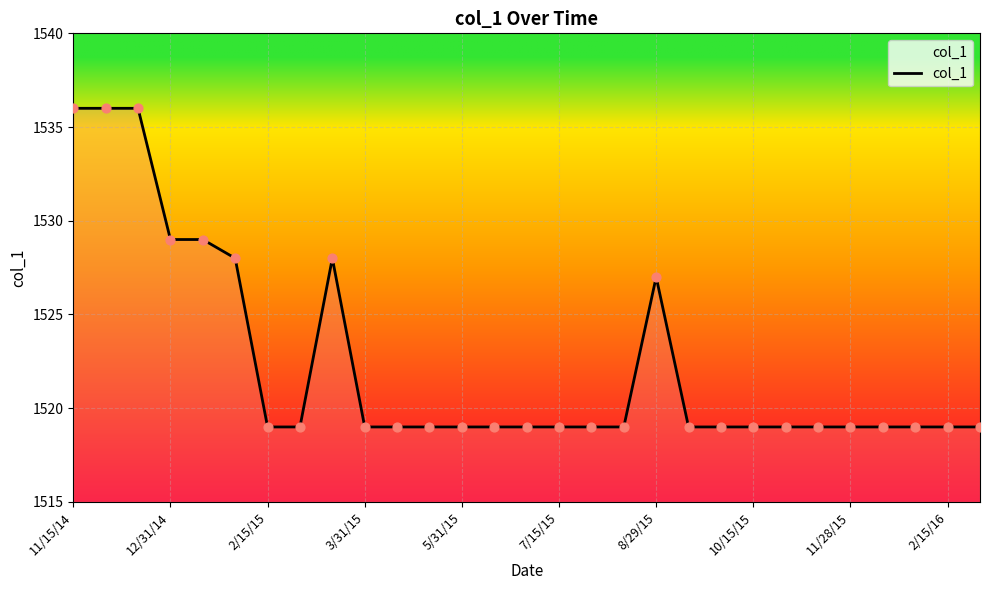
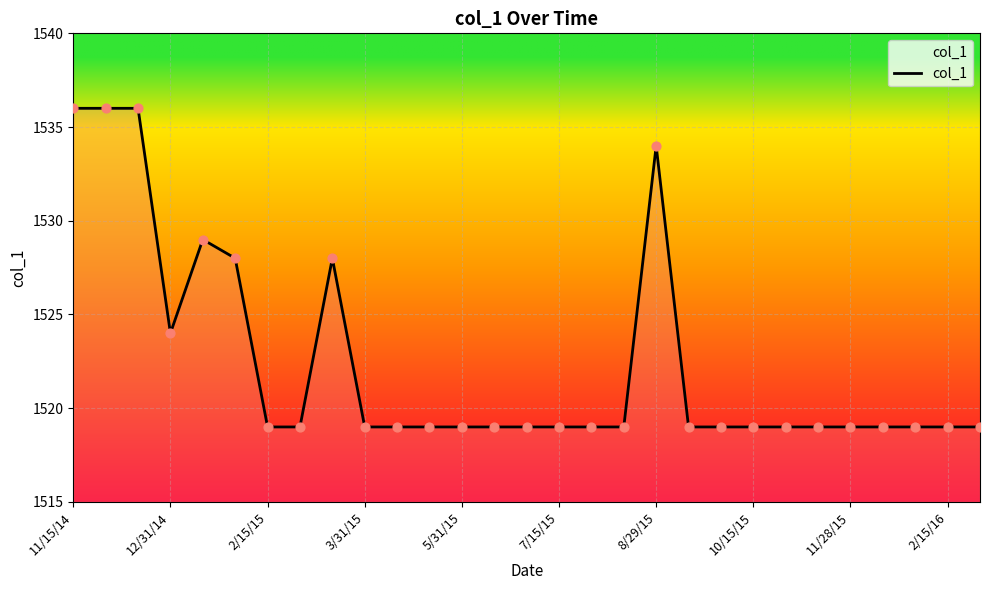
12/31/14: 1529 -> 1524
8/29/15: 1527 -> 1534
